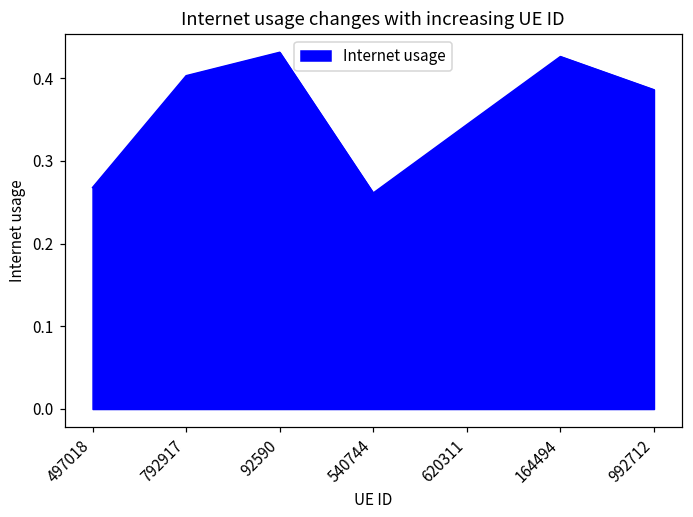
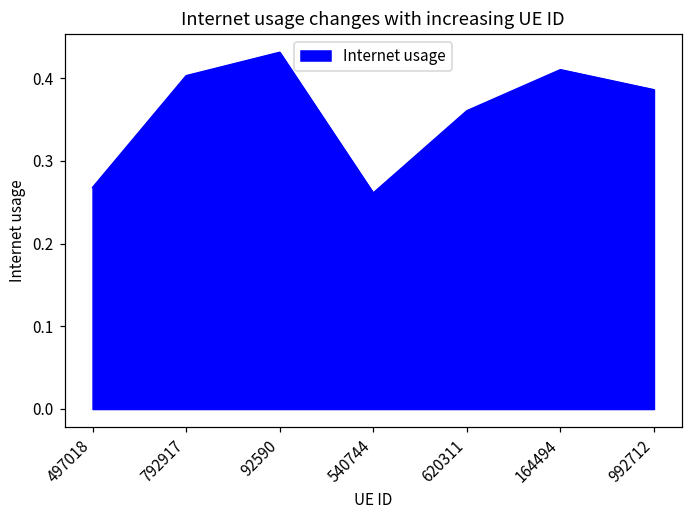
620311: 0.34 -> 0.36
164494: 0.43 -> 0.41
